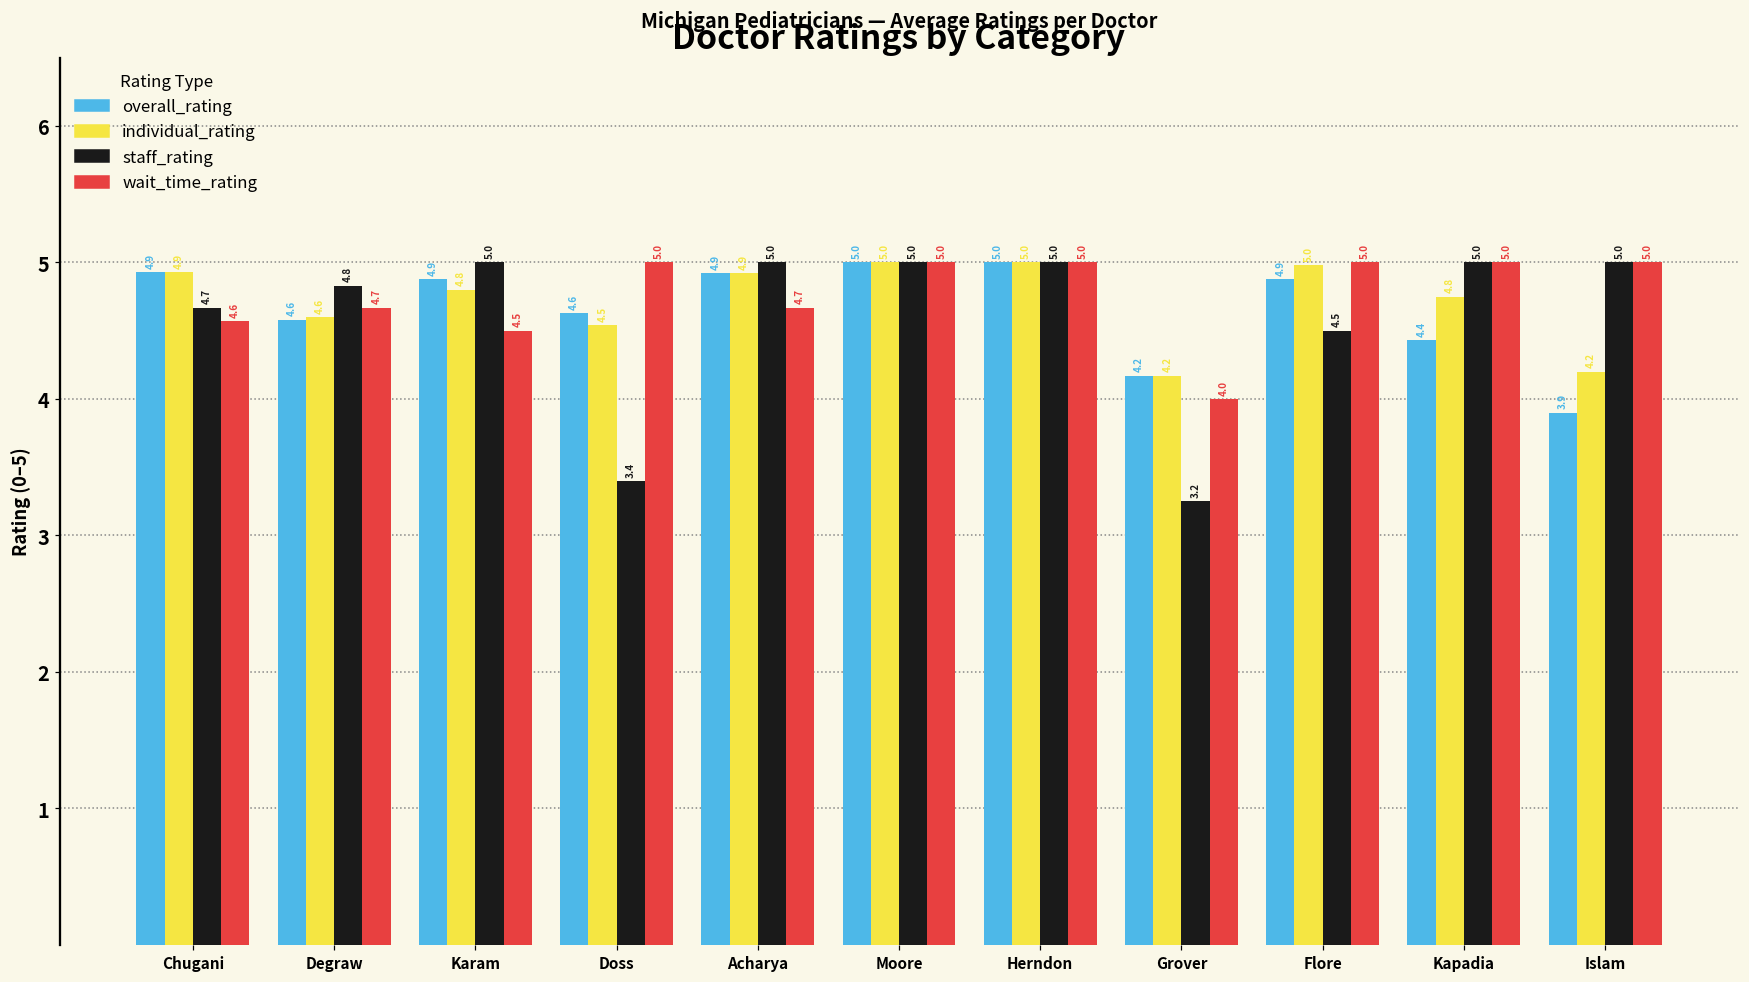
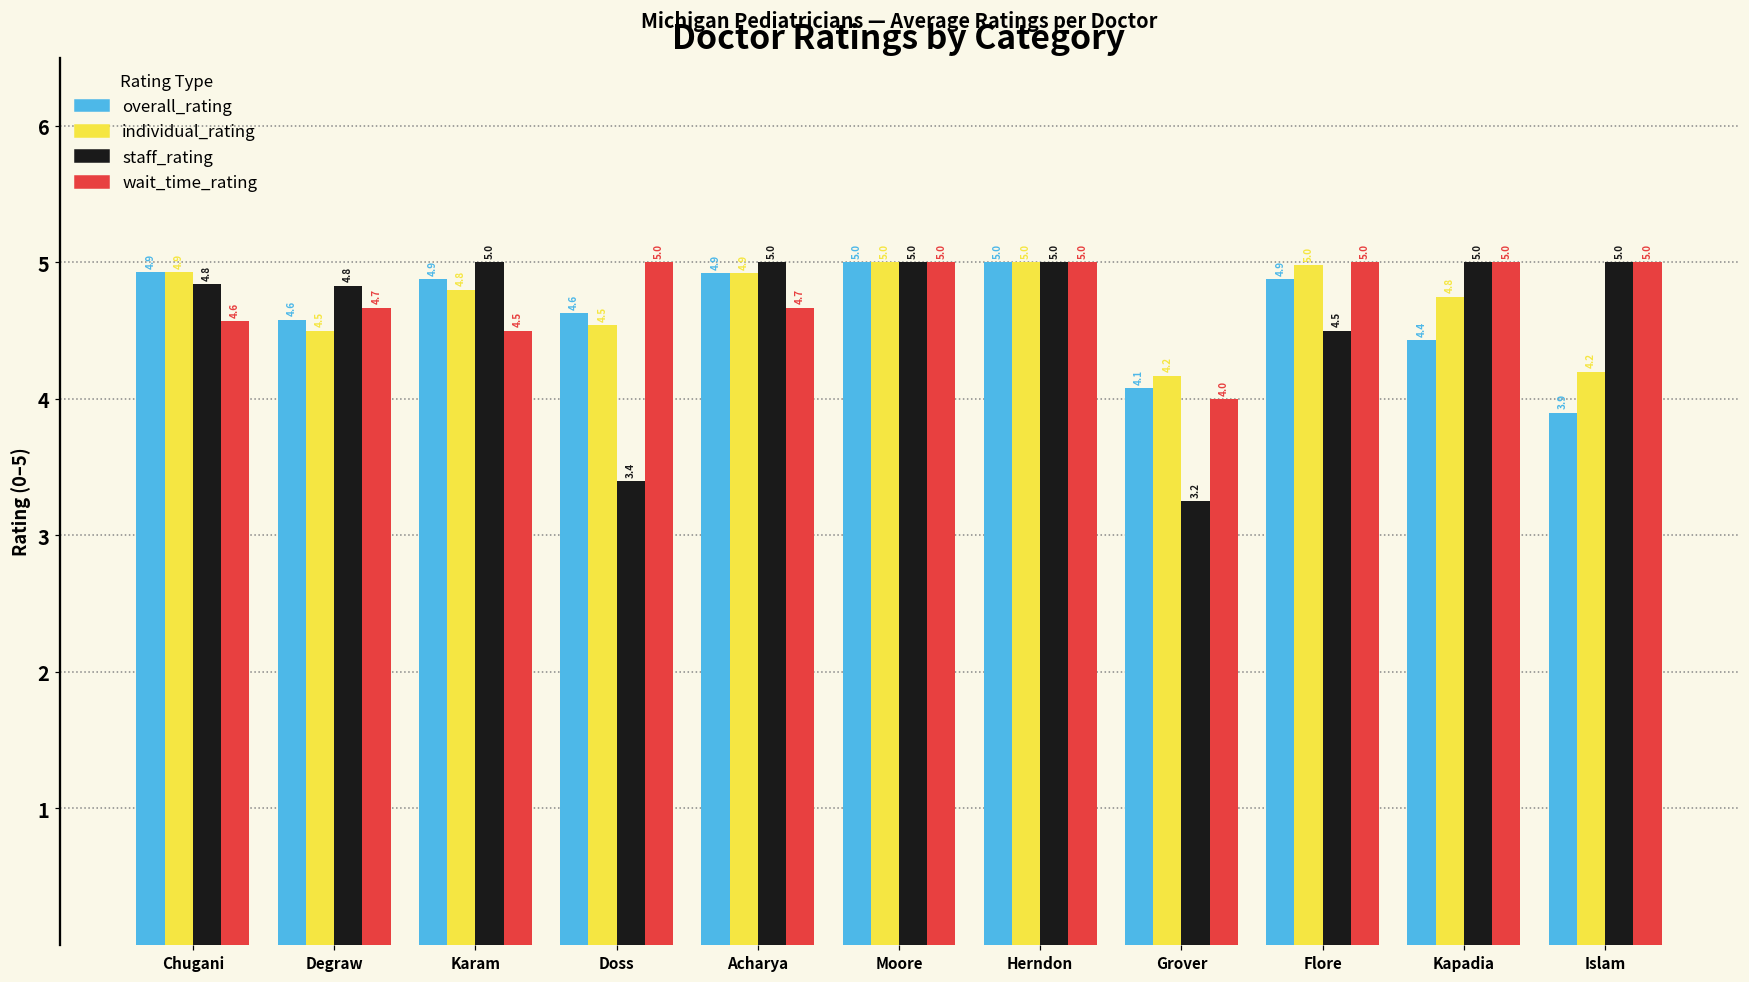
staff_rating, Chugani: 4.7 -> 4.8
individual_rating, Degraw: 4.6 -> 4.5
overall_rating, Grover: 4.2 -> 4.1
